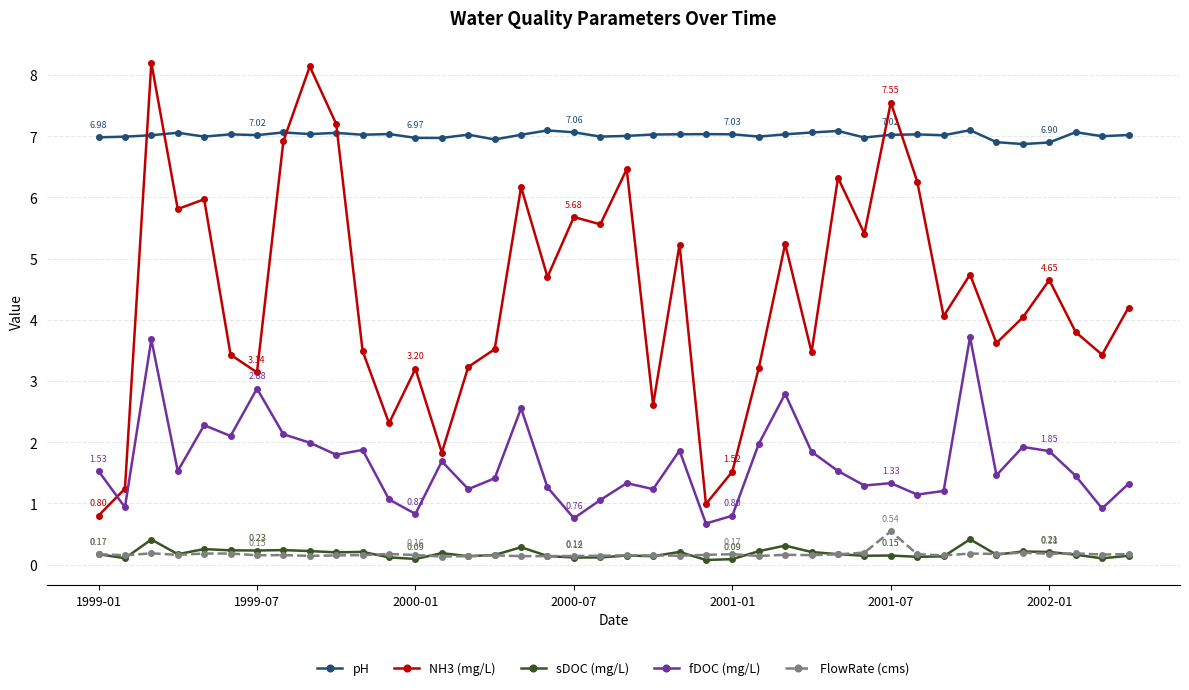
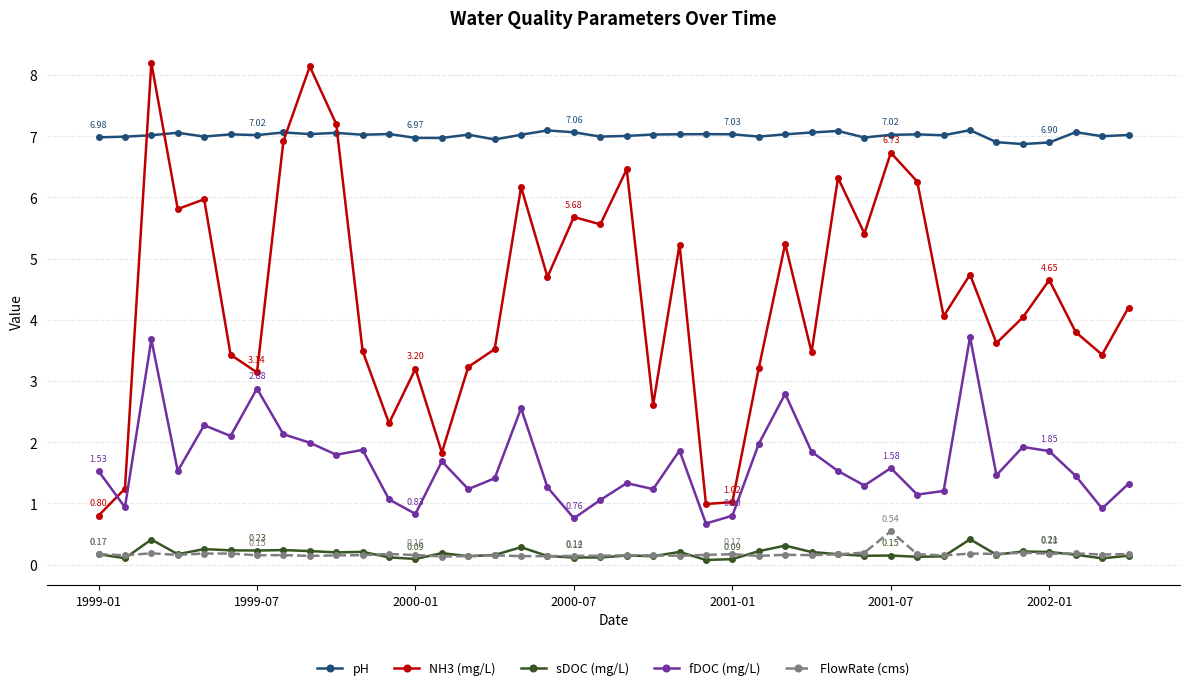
NH3 (mg/L), 2001-01: 1.52 -> 1.02
NH3 (mg/L), 2001-07: 7.55 -> 6.73
fDOC (mg/L), 2001-07: 1.33 -> 1.58
